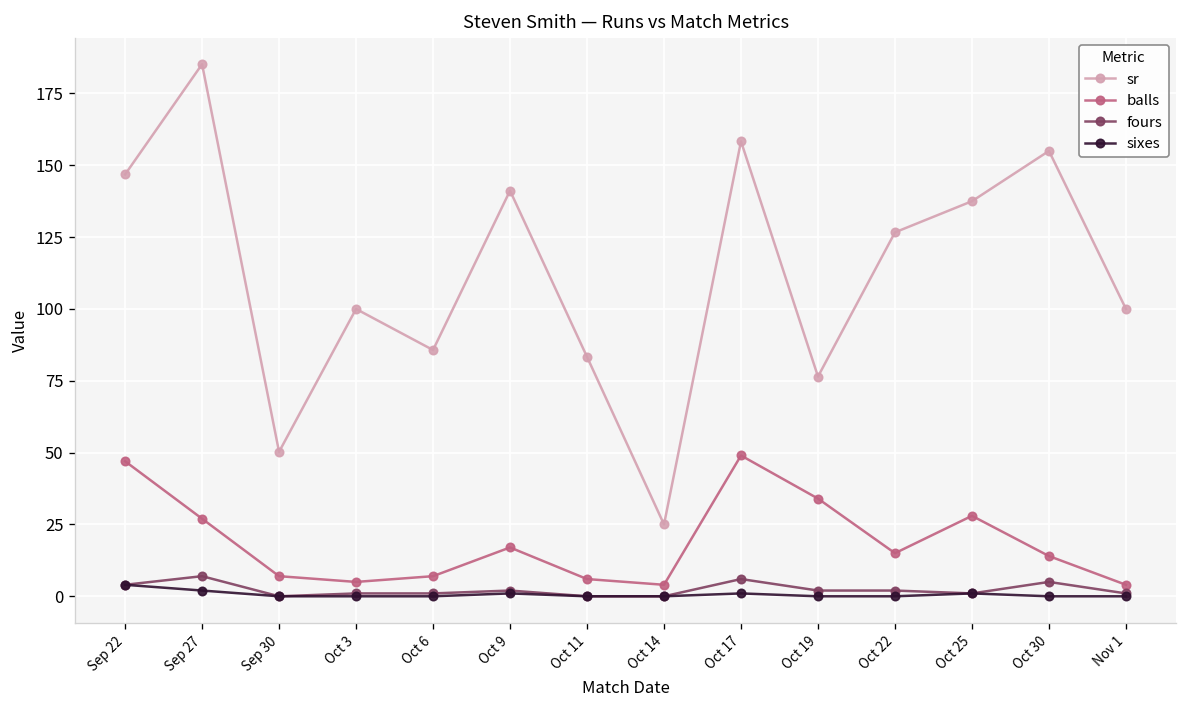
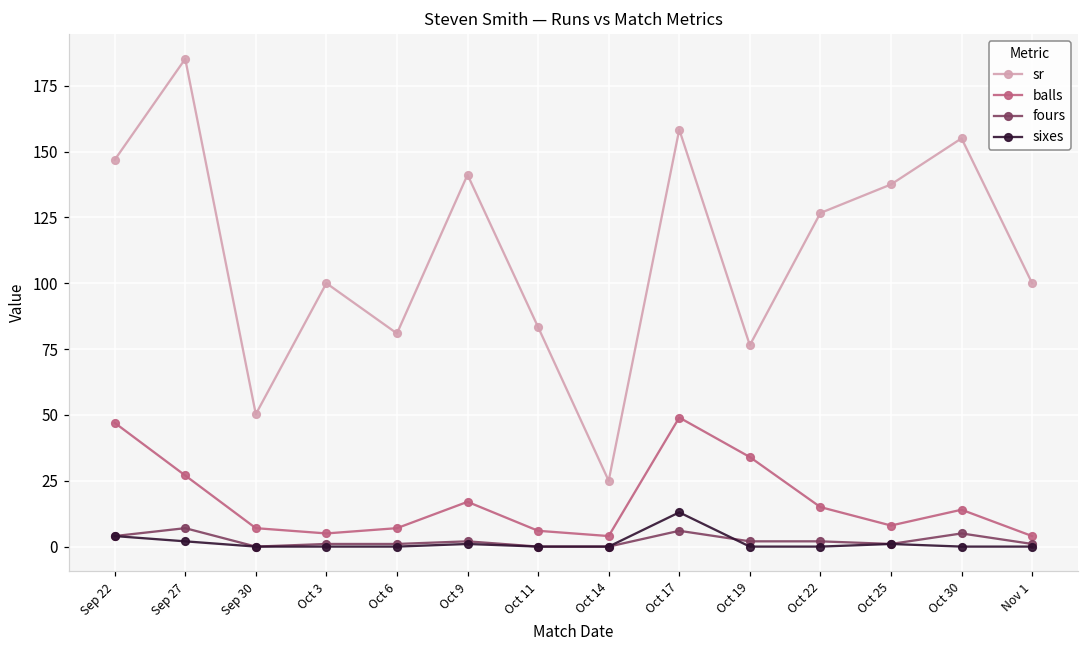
sr, Oct 6: 86 -> 81
sixes, Oct 17: 1 -> 13
balls, Oct 25: 28 -> 8
